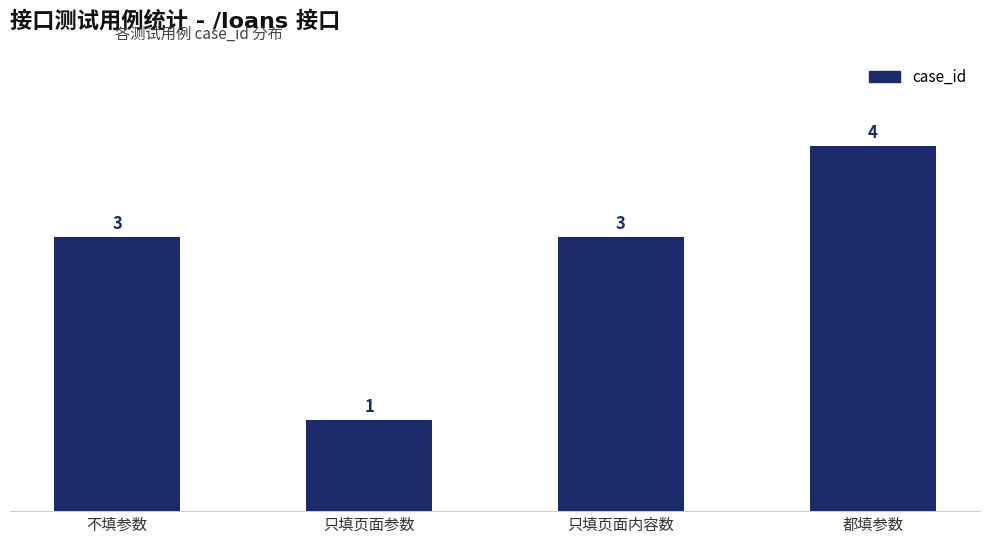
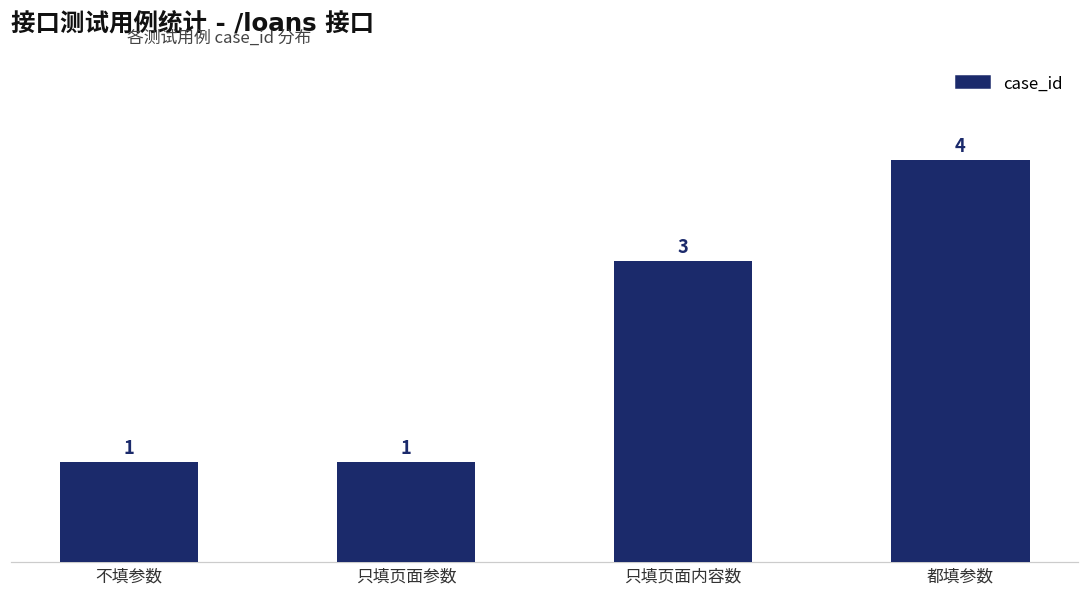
不填参数: 3 -> 1
